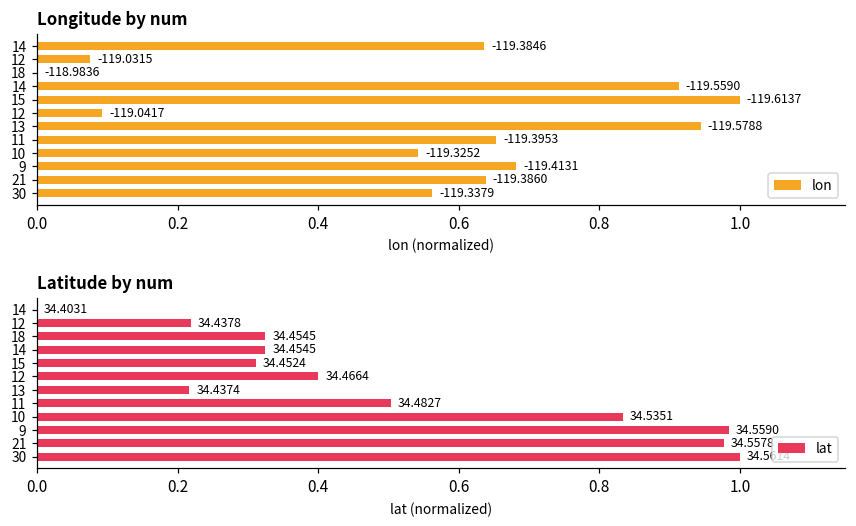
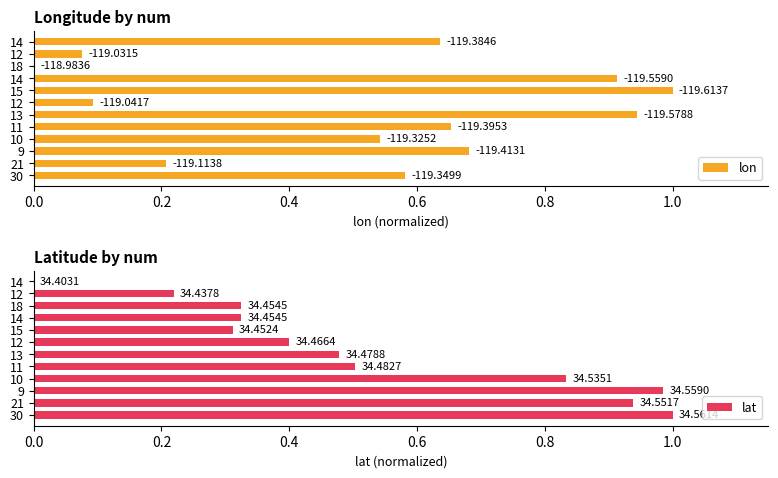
Longitude by num, 21: -119.3860 -> -119.1138
Longitude by num, 30: -119.3379 -> -119.3499
Latitude by num, 13: 34.4374 -> 34.4788
Latitude by num, 21: 34.5578 -> 34.5517
